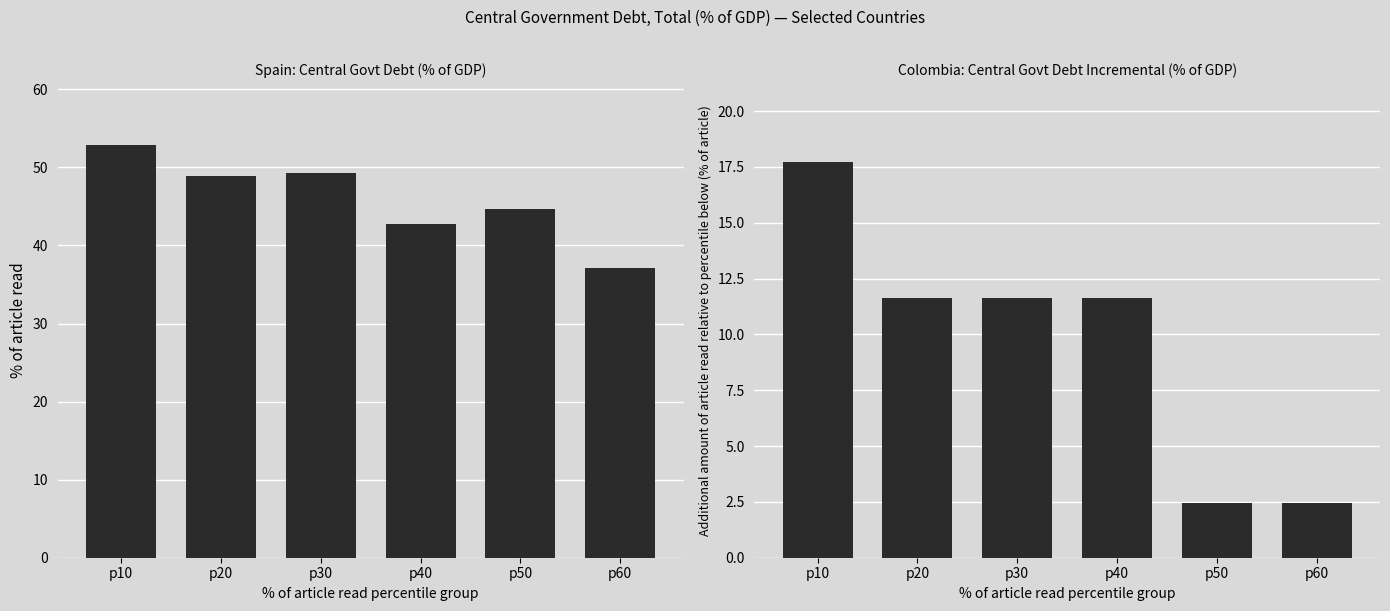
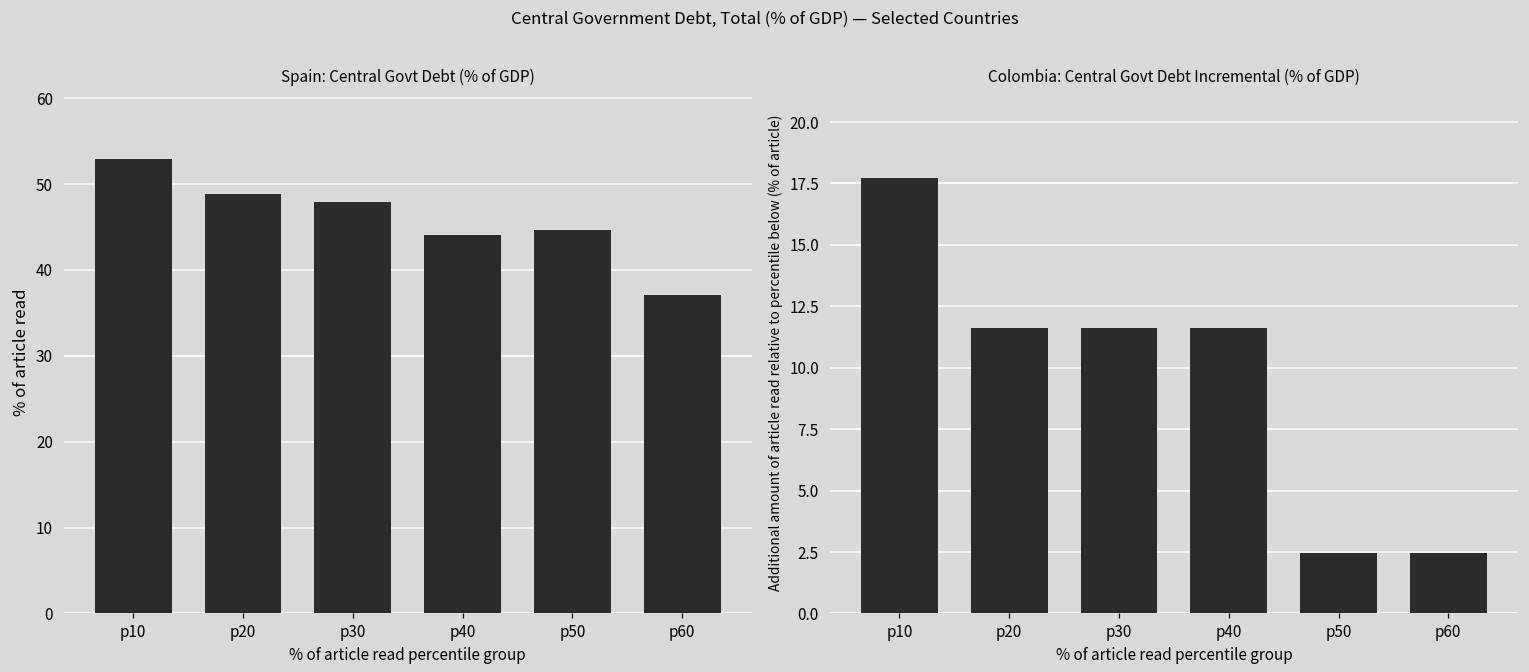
Spain: Central Govt Debt (% of GDP), p30: 49 -> 48
Spain: Central Govt Debt (% of GDP), p40: 43 -> 44
